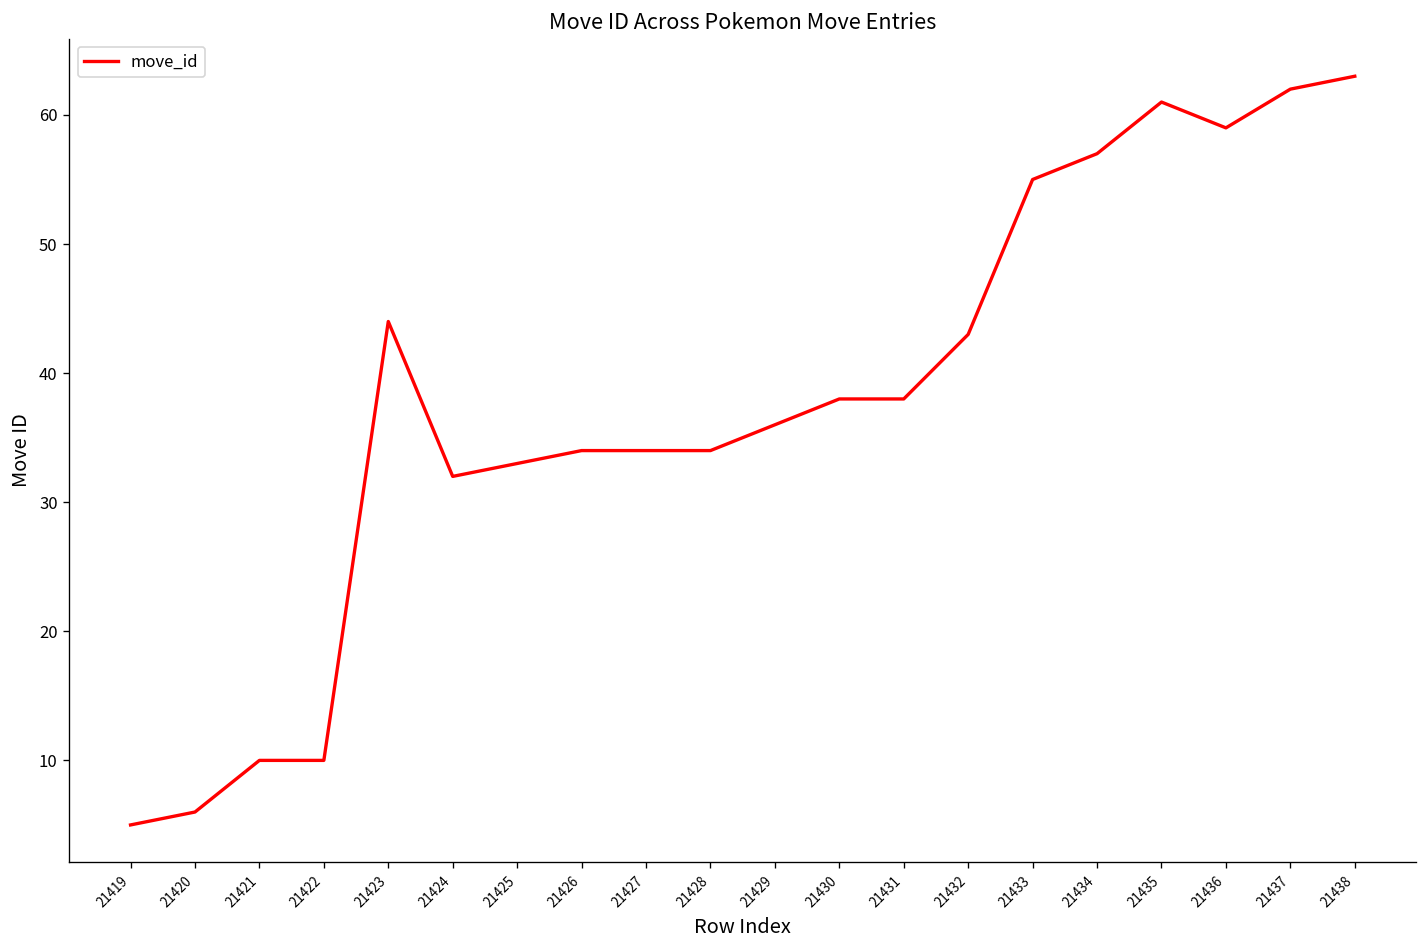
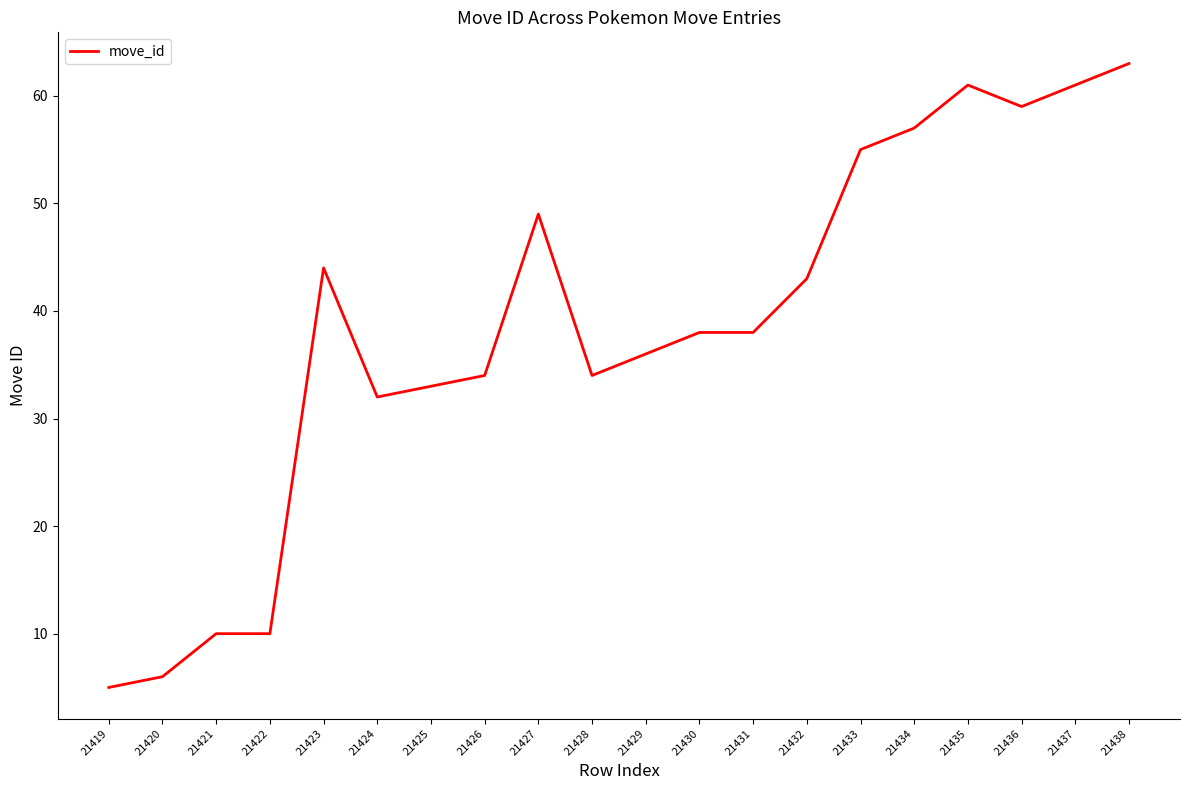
21427: 34 -> 49
21437: 62 -> 61
